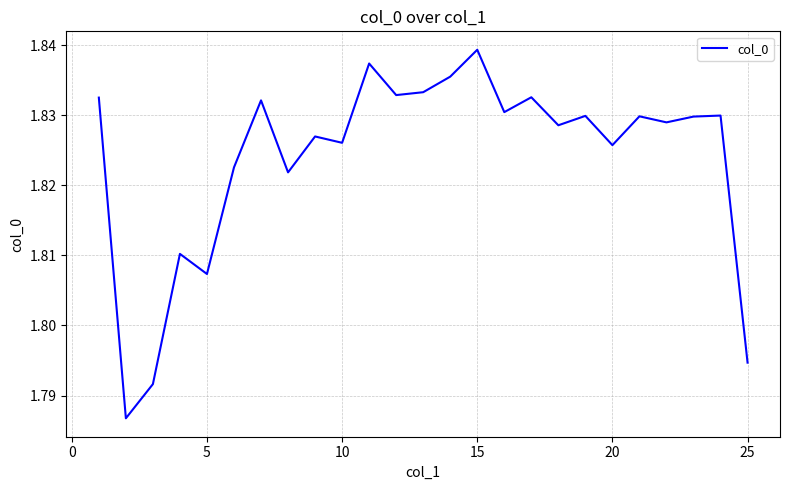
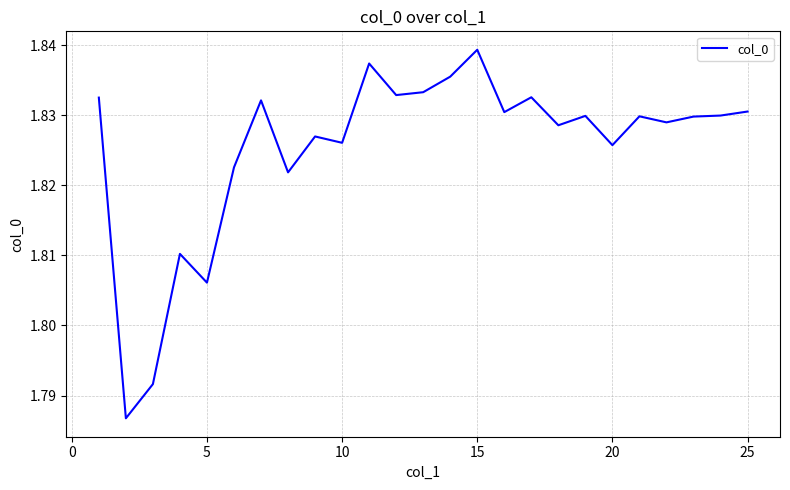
5: 1.807 -> 1.806
25: 1.795 -> 1.831
